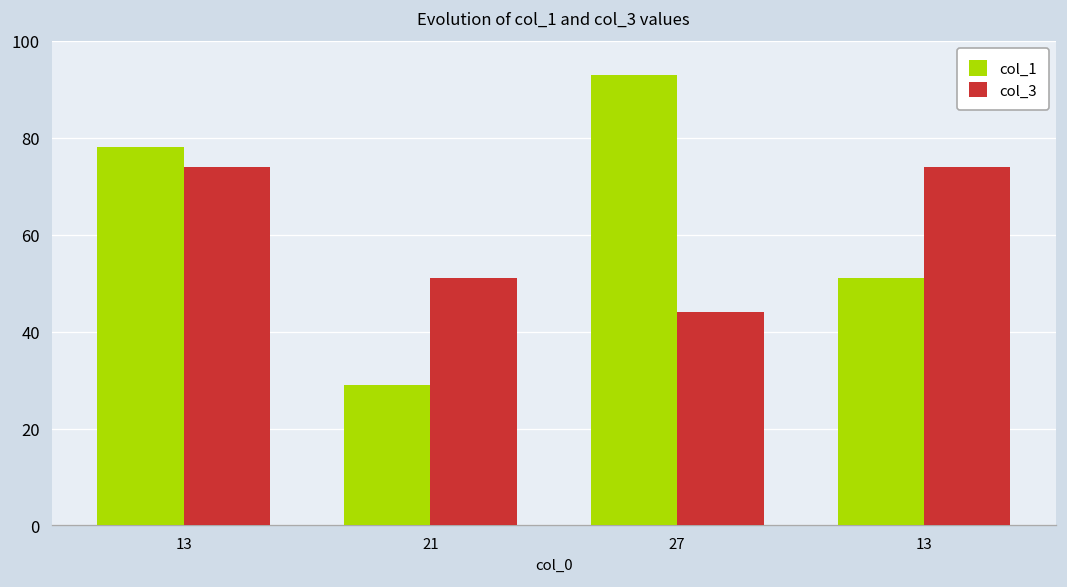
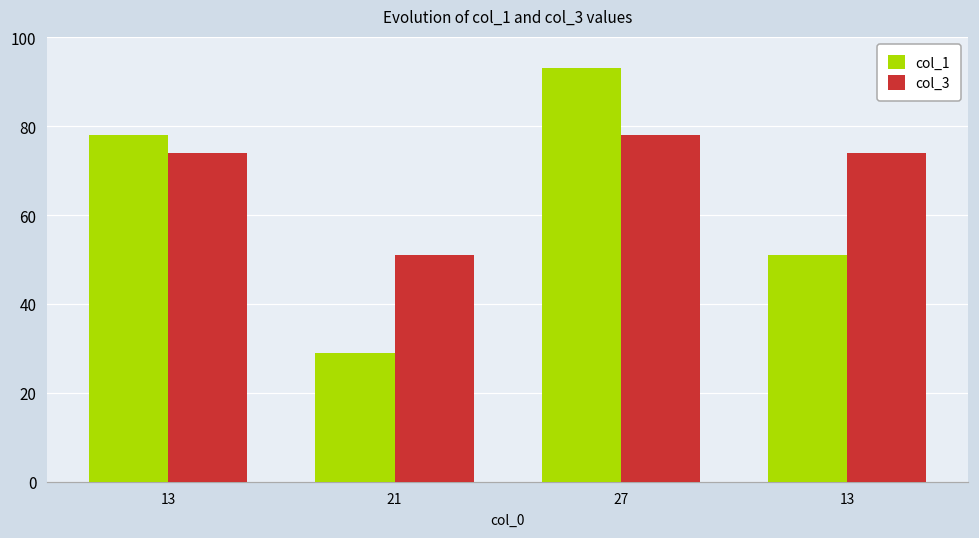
col_3, 27: 44 -> 78
